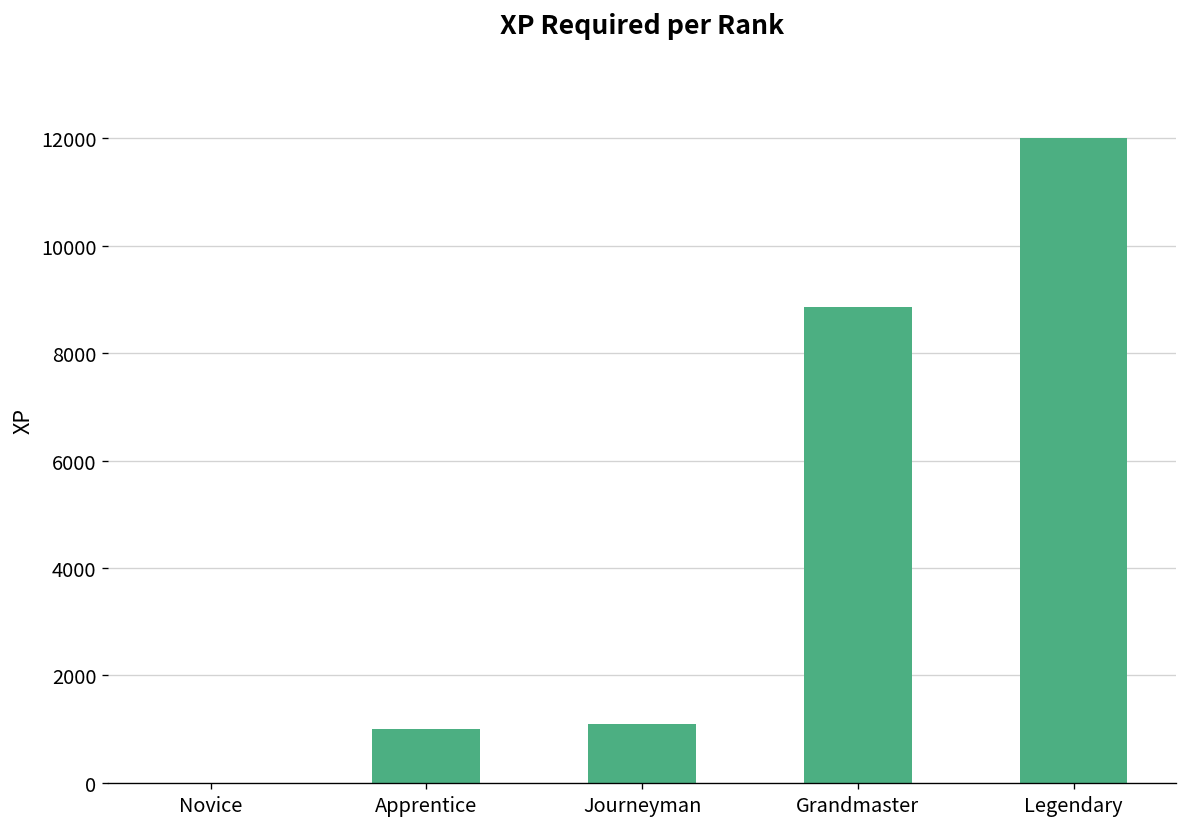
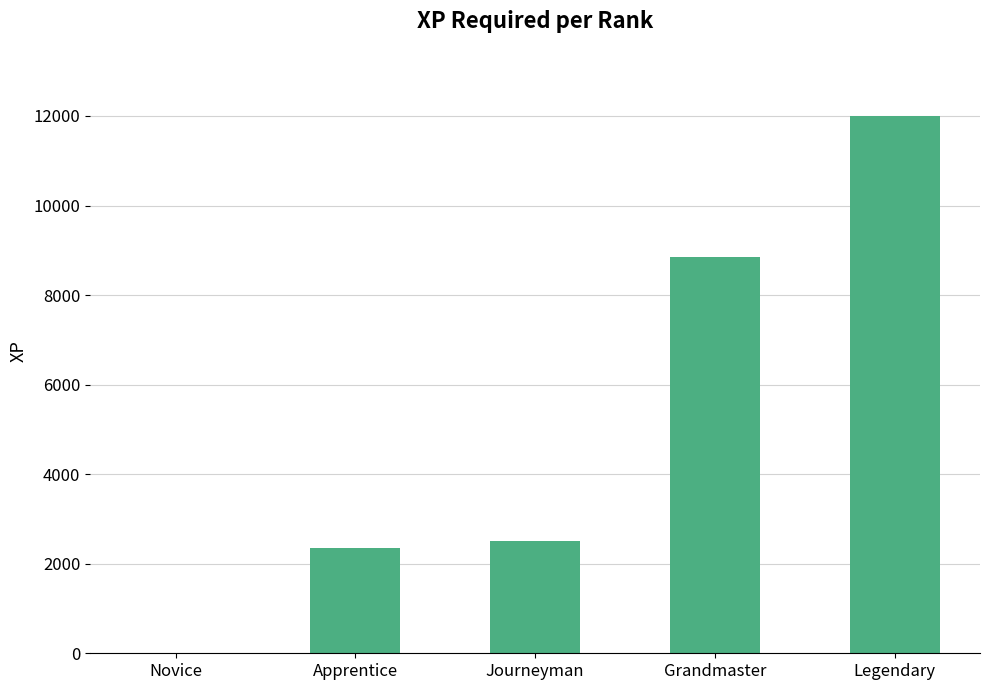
Apprentice: 1000 -> 2400
Journeyman: 1100 -> 2500
